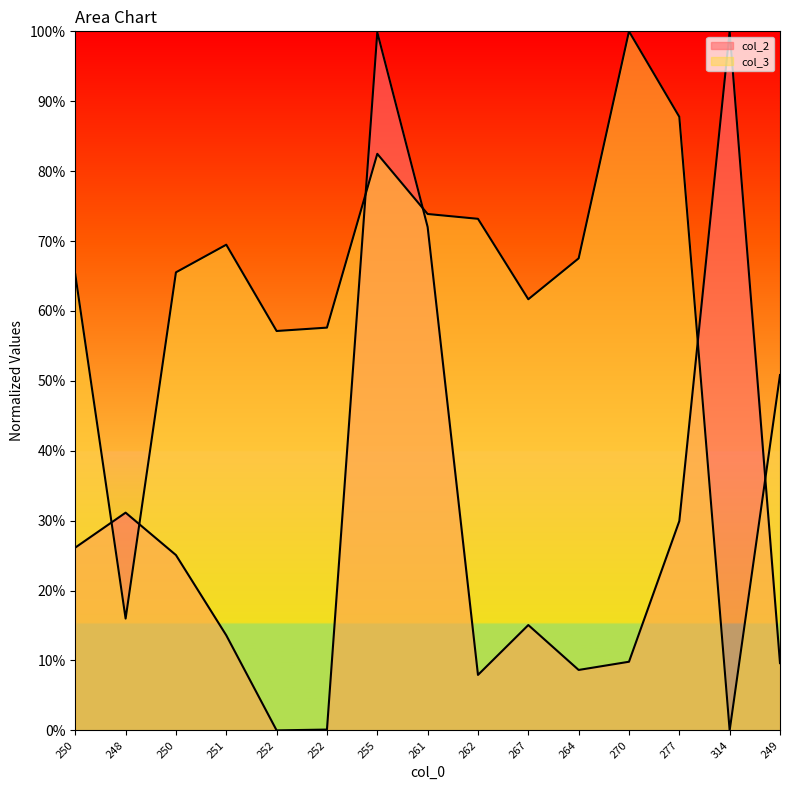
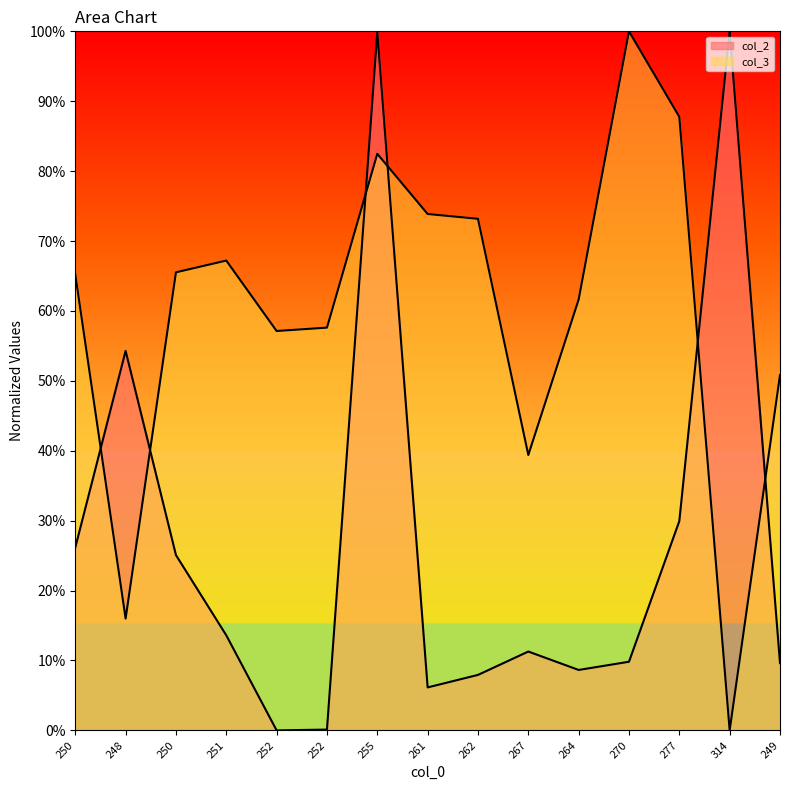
col_2, 248: 31% -> 54%
col_3, 251: 69% -> 67%
col_2, 261: 72% -> 6%
col_2, 267: 15% -> 11%
col_3, 267: 62% -> 39%
col_3, 264: 68% -> 62%
